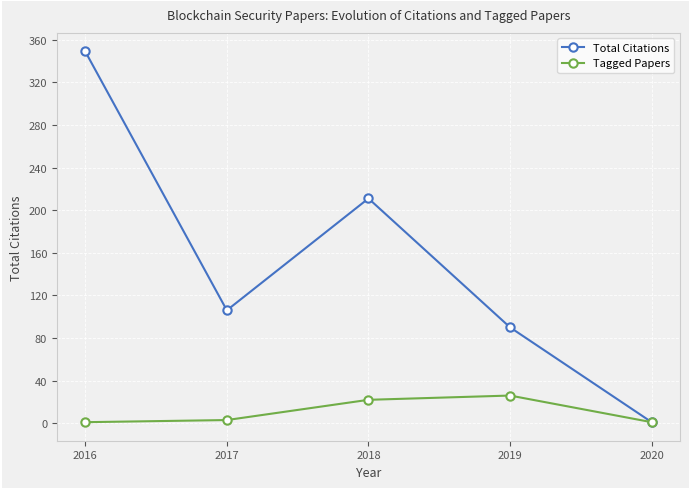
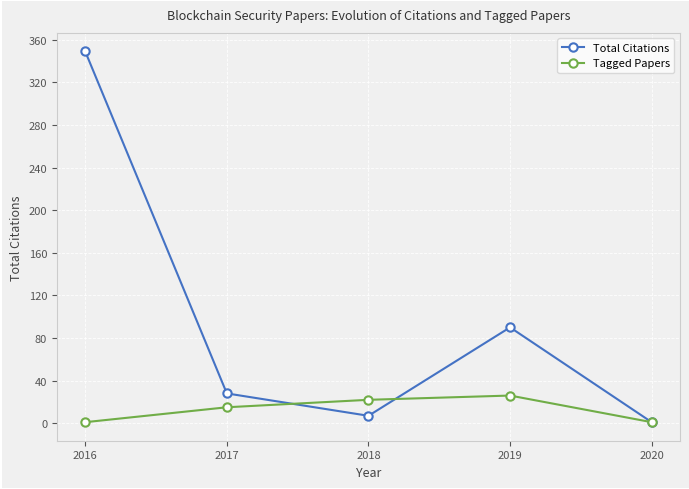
Total Citations, 2017: 106 -> 28
Tagged Papers, 2017: 3 -> 15
Total Citations, 2018: 211 -> 7
